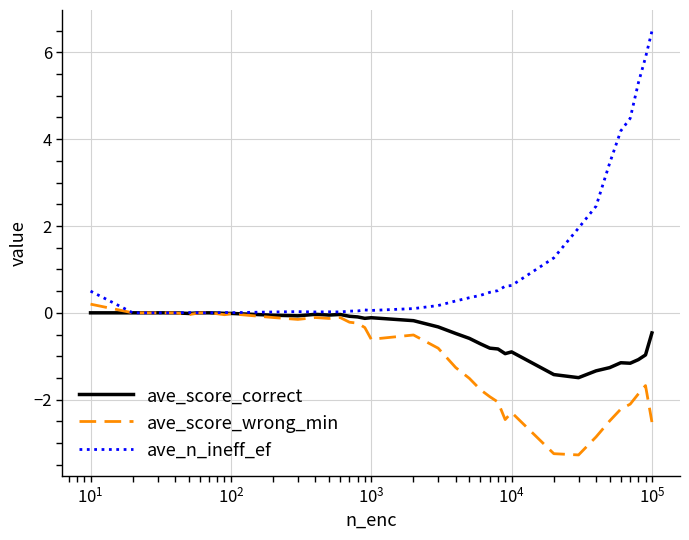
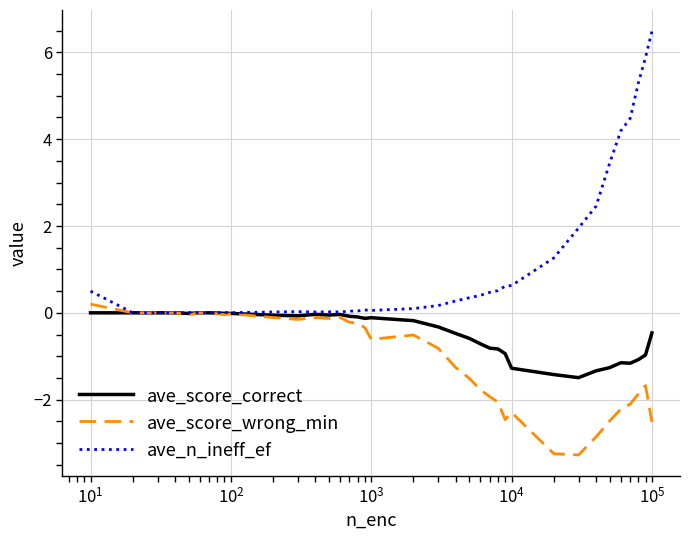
ave_score_correct, 10^4: -0.9 -> -1.3
